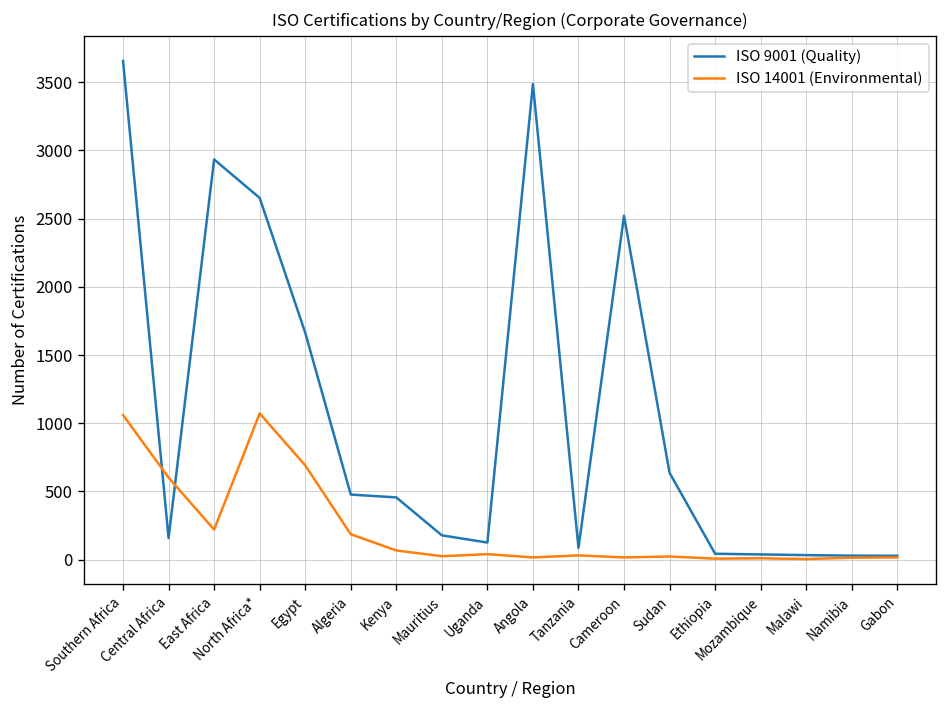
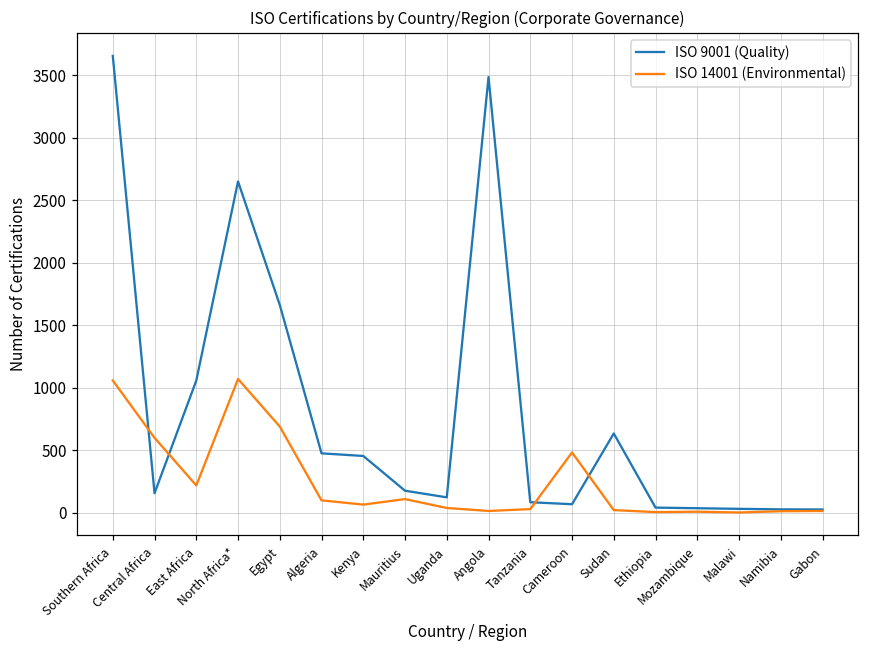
ISO 9001 (Quality), East Africa: 2930 -> 1060
ISO 14001 (Environmental), Algeria: 190 -> 100
ISO 14001 (Environmental), Mauritius: 30 -> 110
ISO 9001 (Quality), Cameroon: 2520 -> 70
ISO 14001 (Environmental), Cameroon: 20 -> 480
